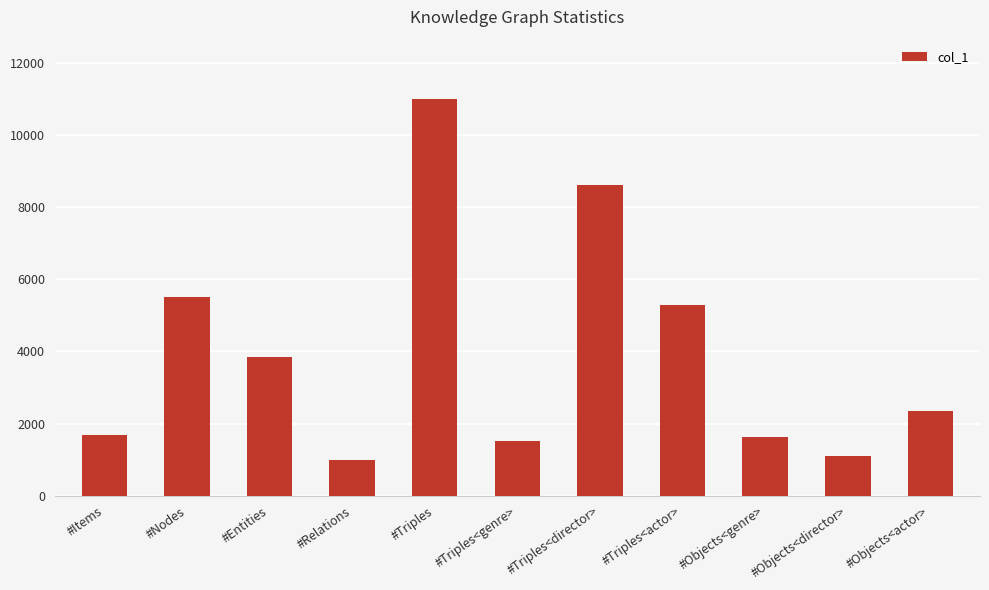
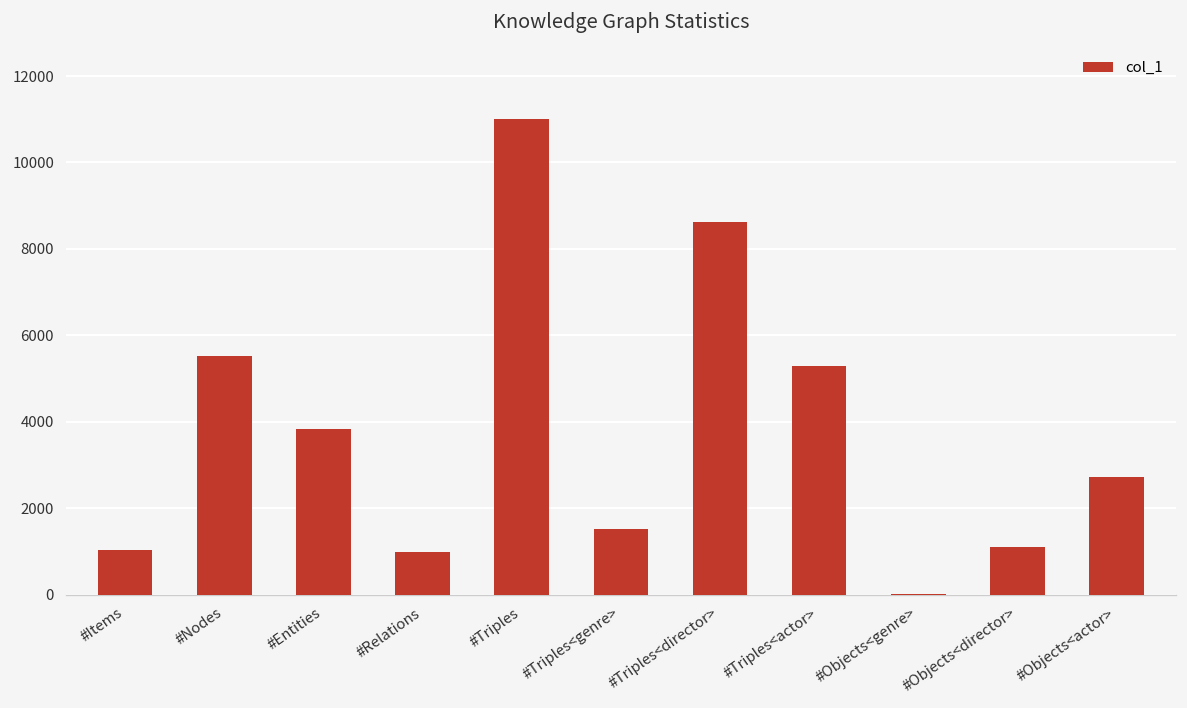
#Items: 1700 -> 1000
#Objects<genre>: 1600 -> 0
#Objects<actor>: 2400 -> 2700
